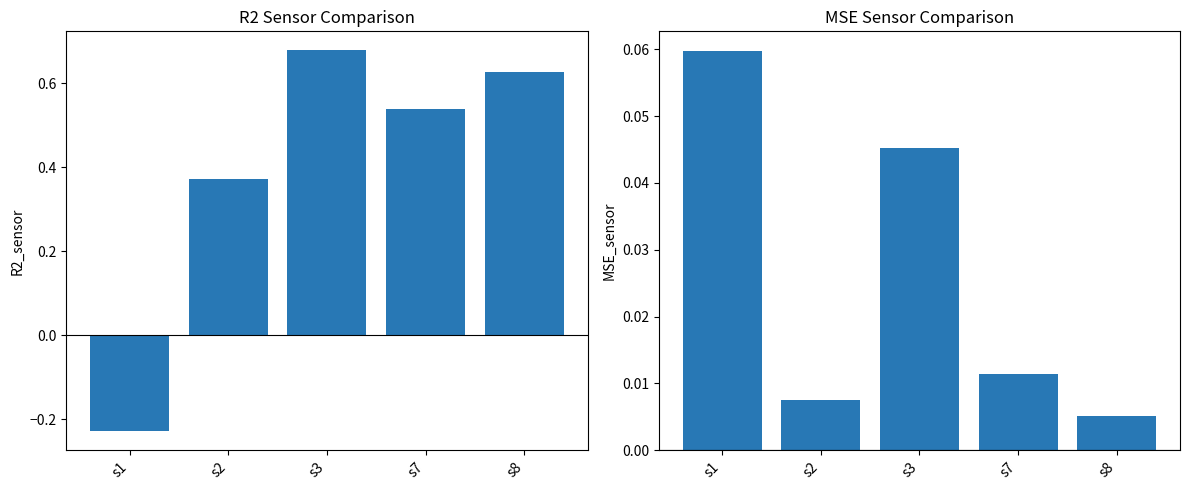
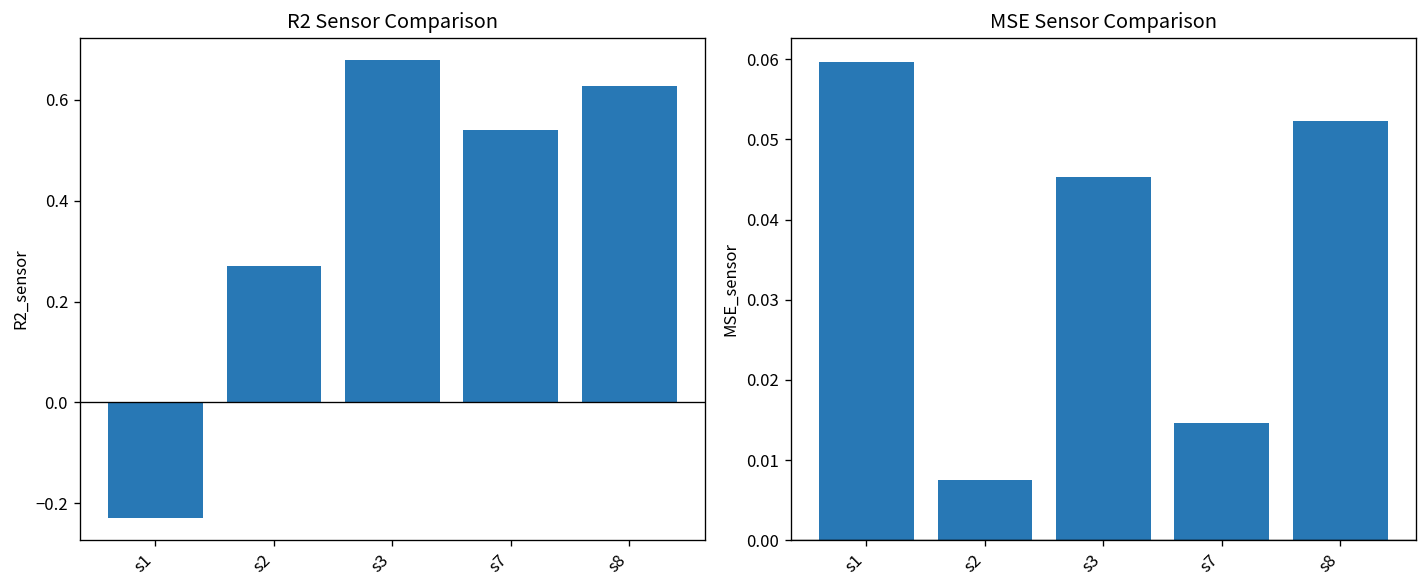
R2 Sensor Comparison, s2: 0.37 -> 0.27
MSE Sensor Comparison, s7: 0.011 -> 0.015
MSE Sensor Comparison, s8: 0.005 -> 0.052
